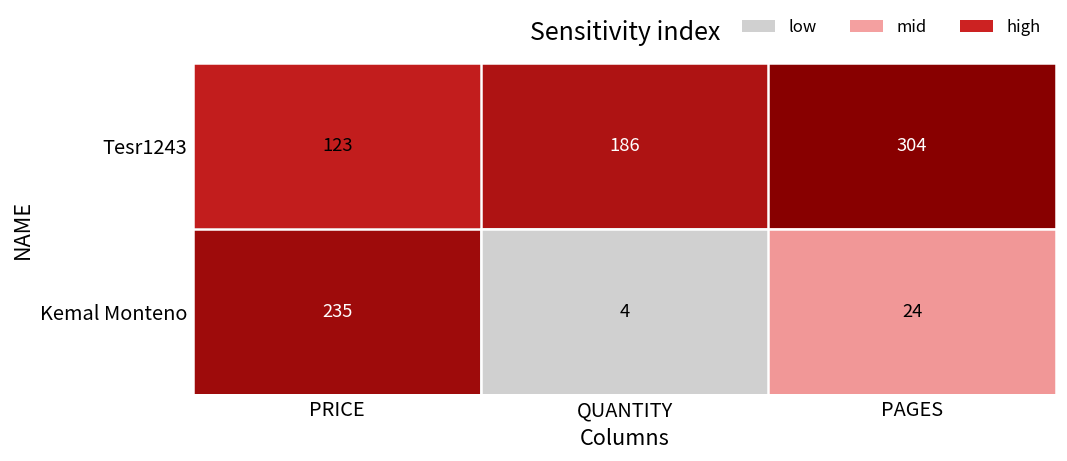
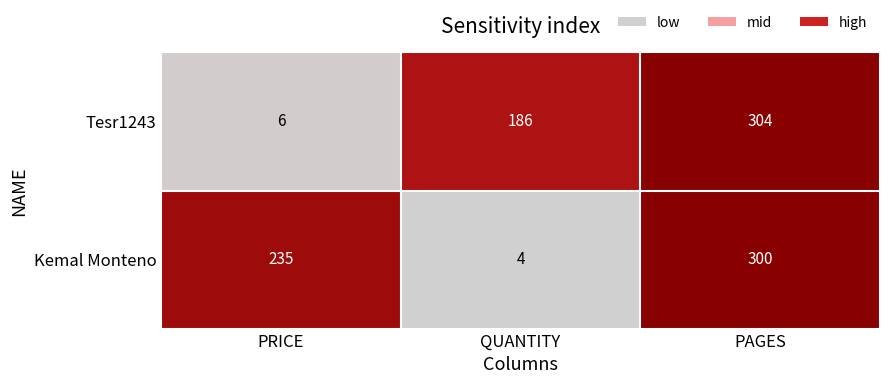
Tesr1243, PRICE: 123 -> 6
Kemal Monteno, PAGES: 24 -> 300
